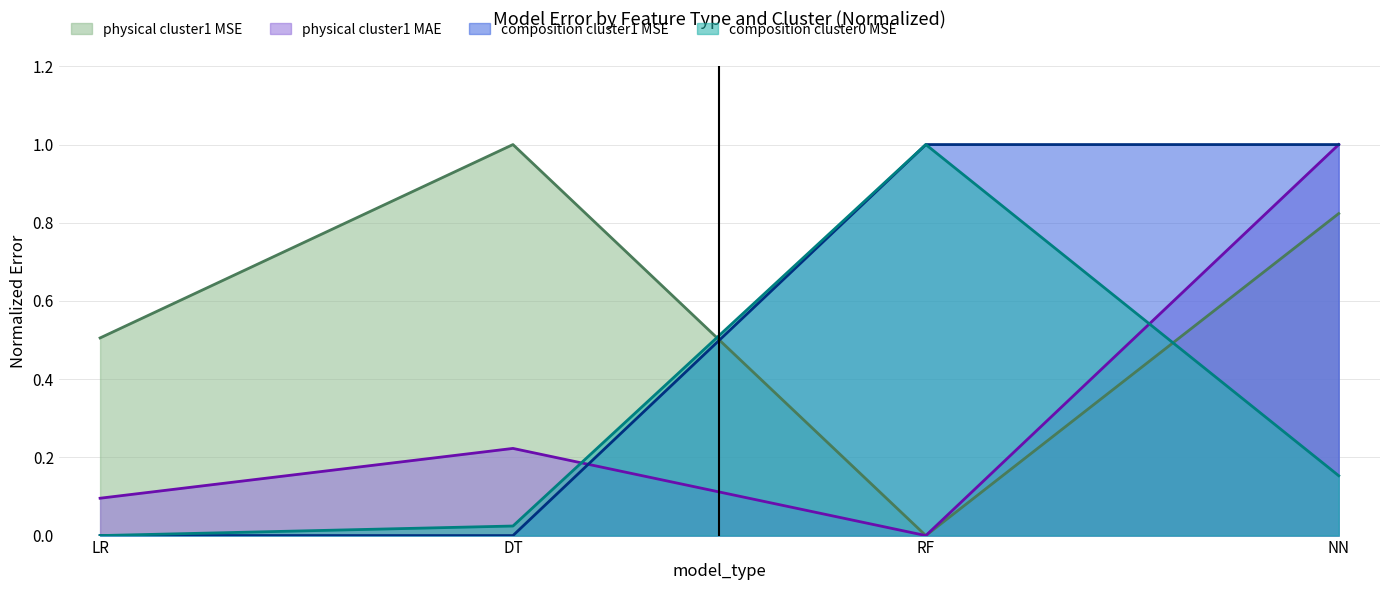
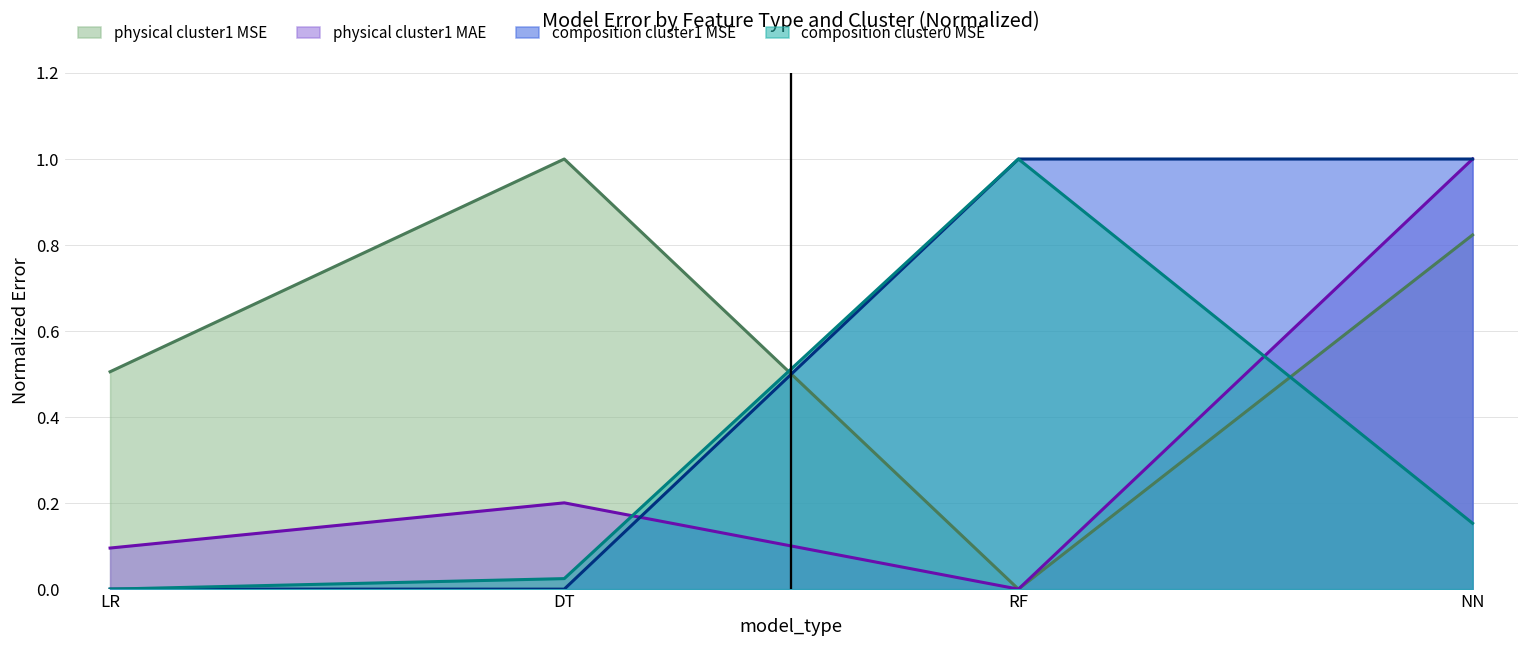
physical cluster1 MAE, DT: 0.22 -> 0.20
